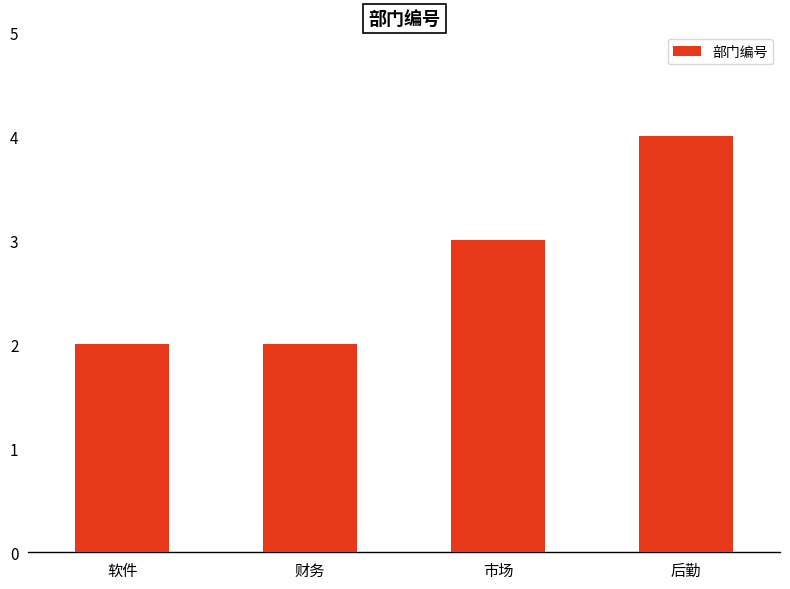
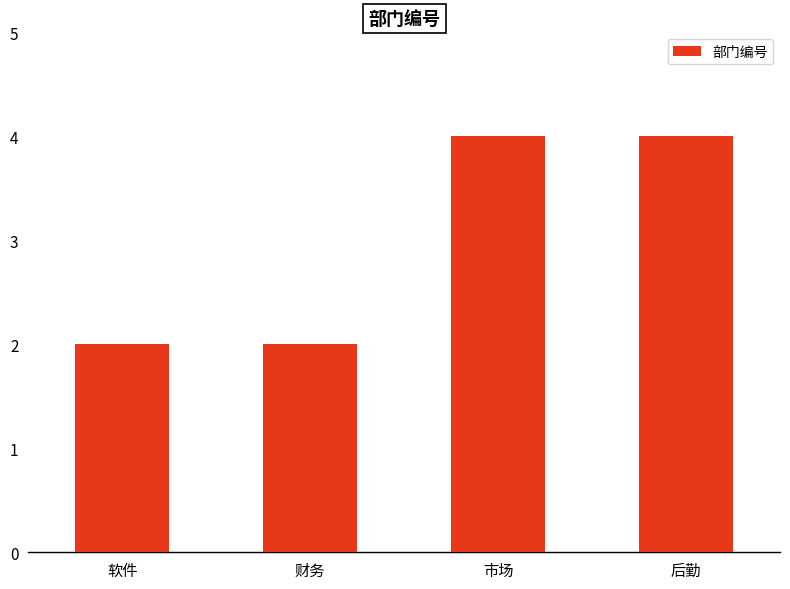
市场: 3 -> 4
